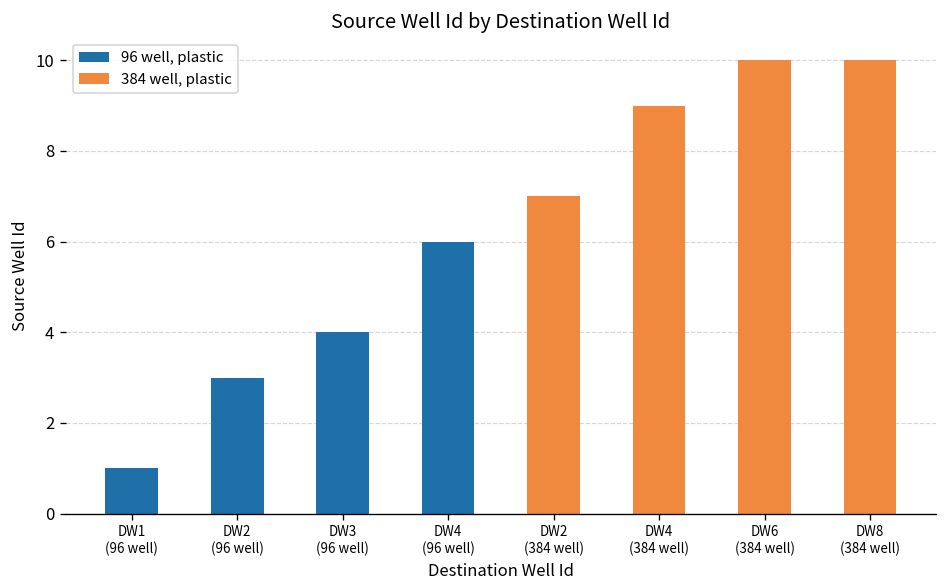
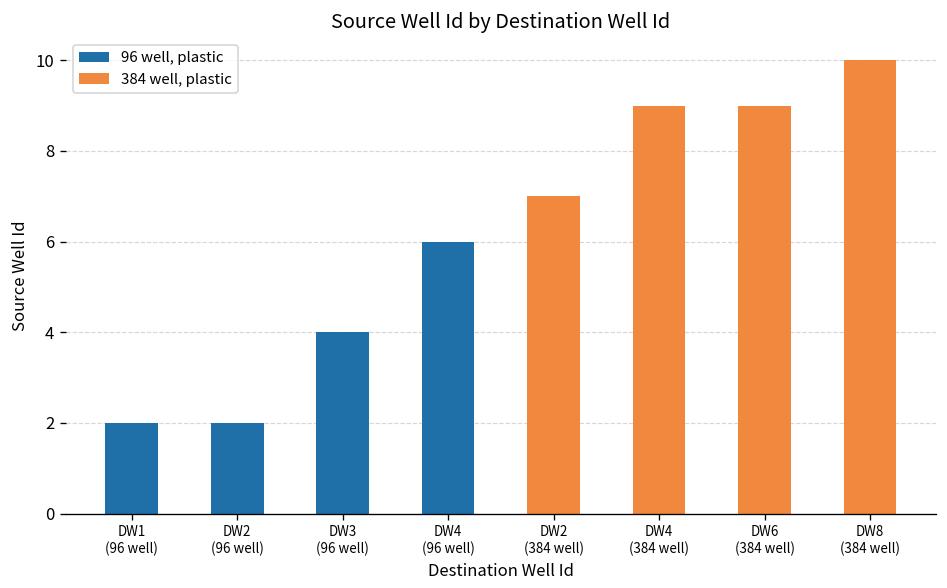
DW1 (96 well): 1 -> 2
DW2 (96 well): 3 -> 2
DW6 (384 well): 10 -> 9
